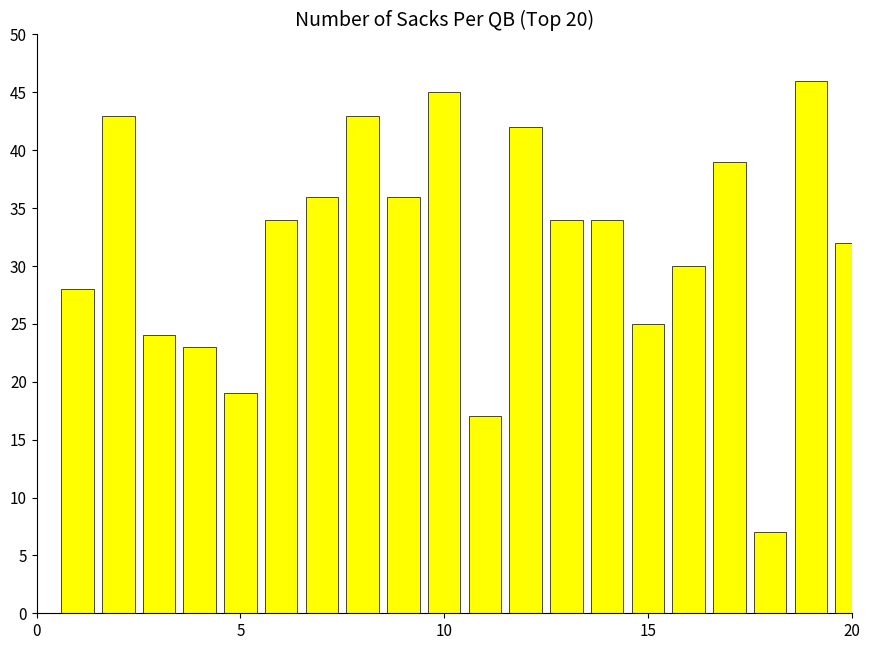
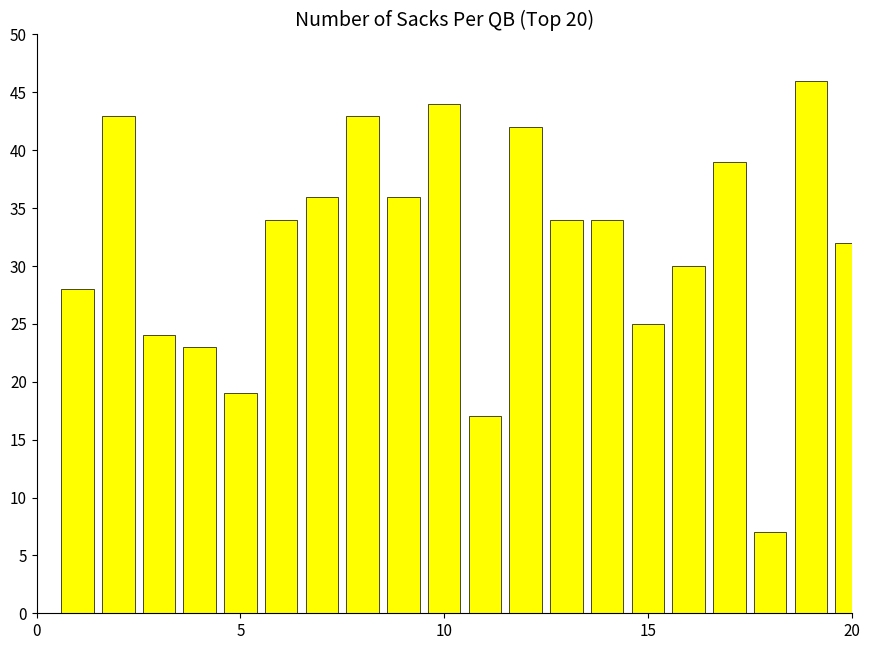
10: 45 -> 44
